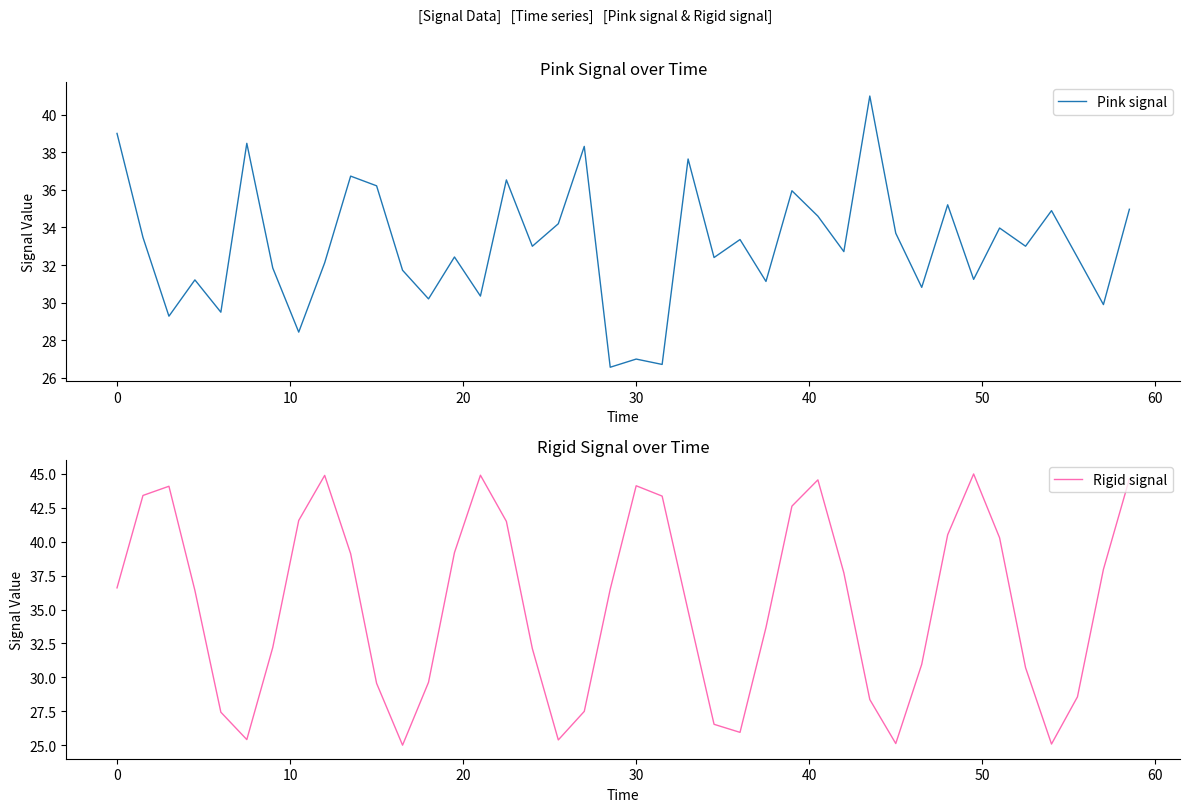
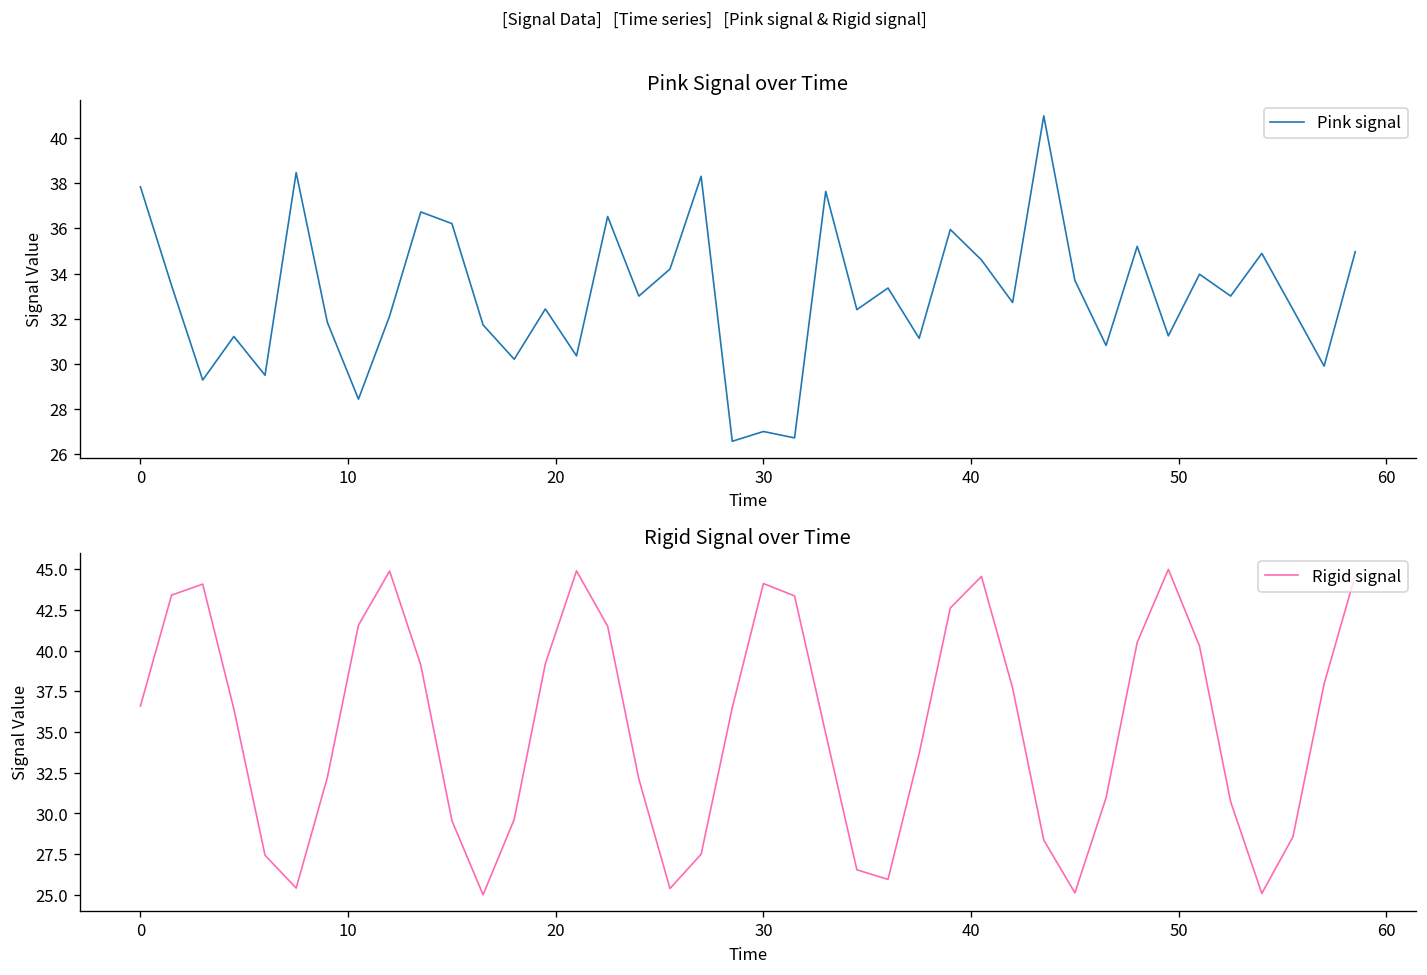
Pink Signal over Time, 0: 39.0 -> 37.8
